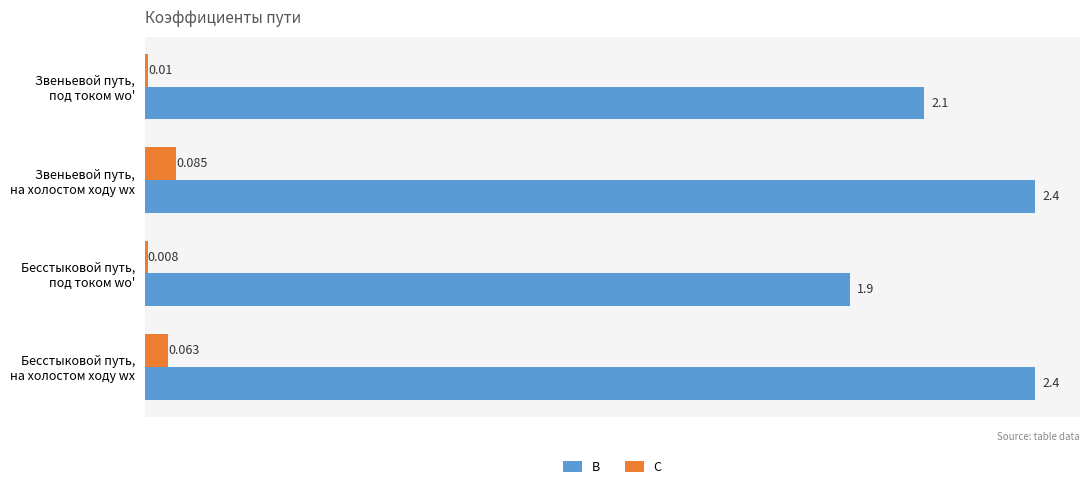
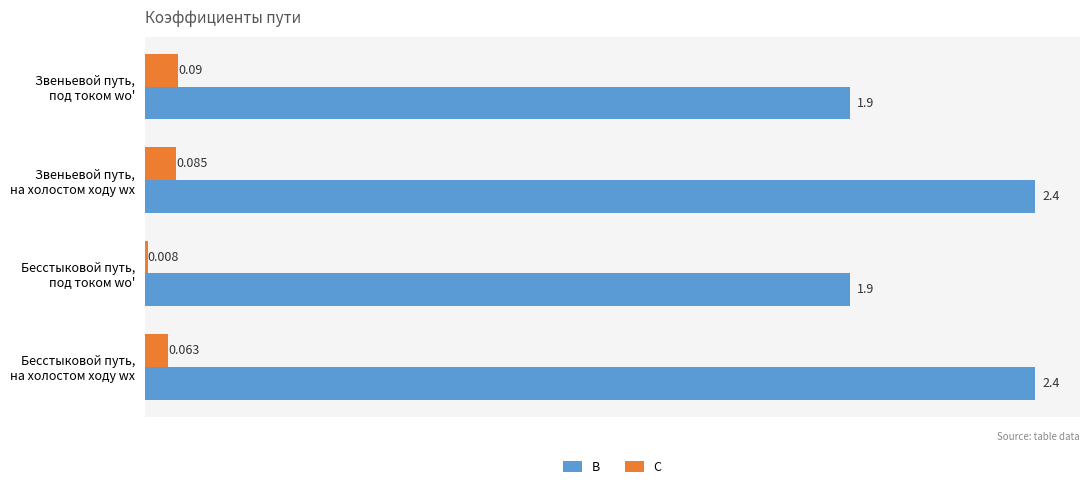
C, Звеньевой путь, под током wо': 0.01 -> 0.09
B, Звеньевой путь, под током wо': 2.1 -> 1.9
